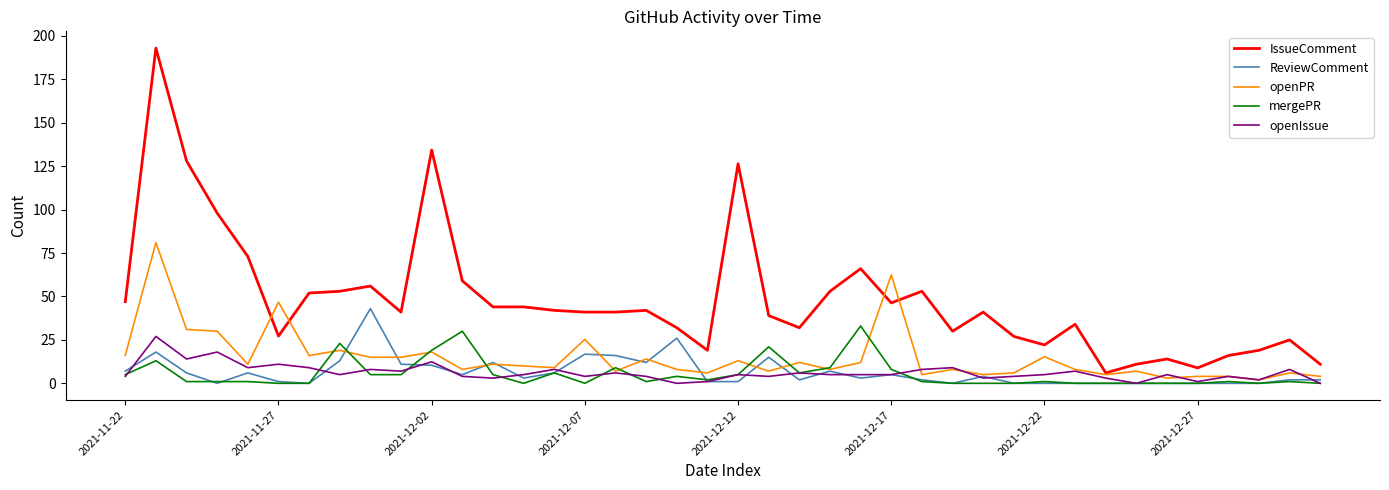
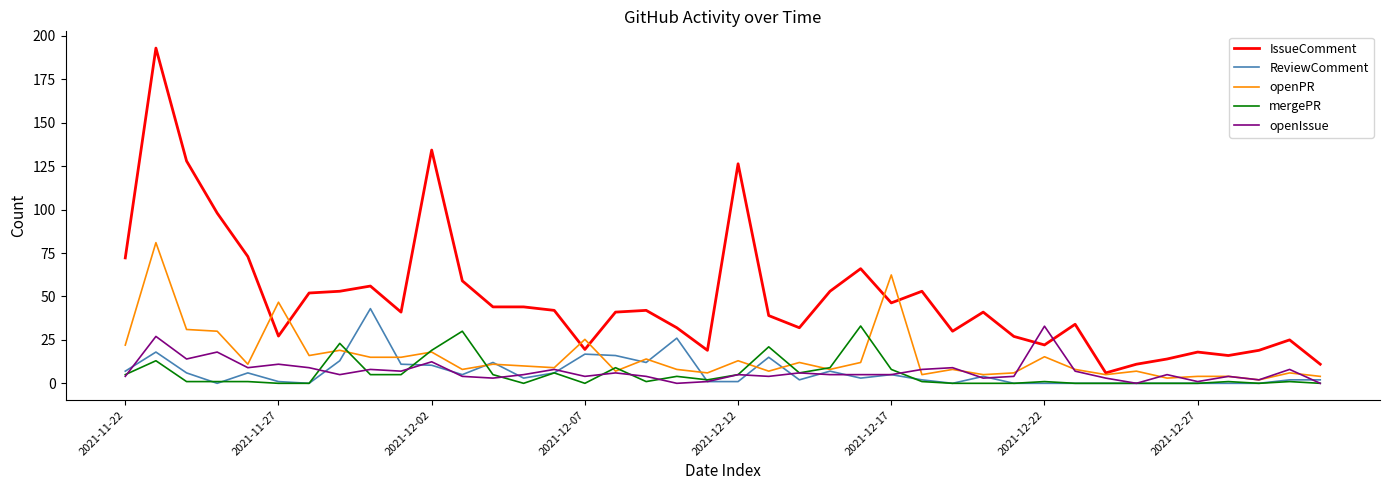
IssueComment, 2021-11-22: 47 -> 72
openPR, 2021-11-22: 16 -> 22
IssueComment, 2021-12-07: 41 -> 20
openIssue, 2021-12-22: 5 -> 33
IssueComment, 2021-12-27: 9 -> 18
